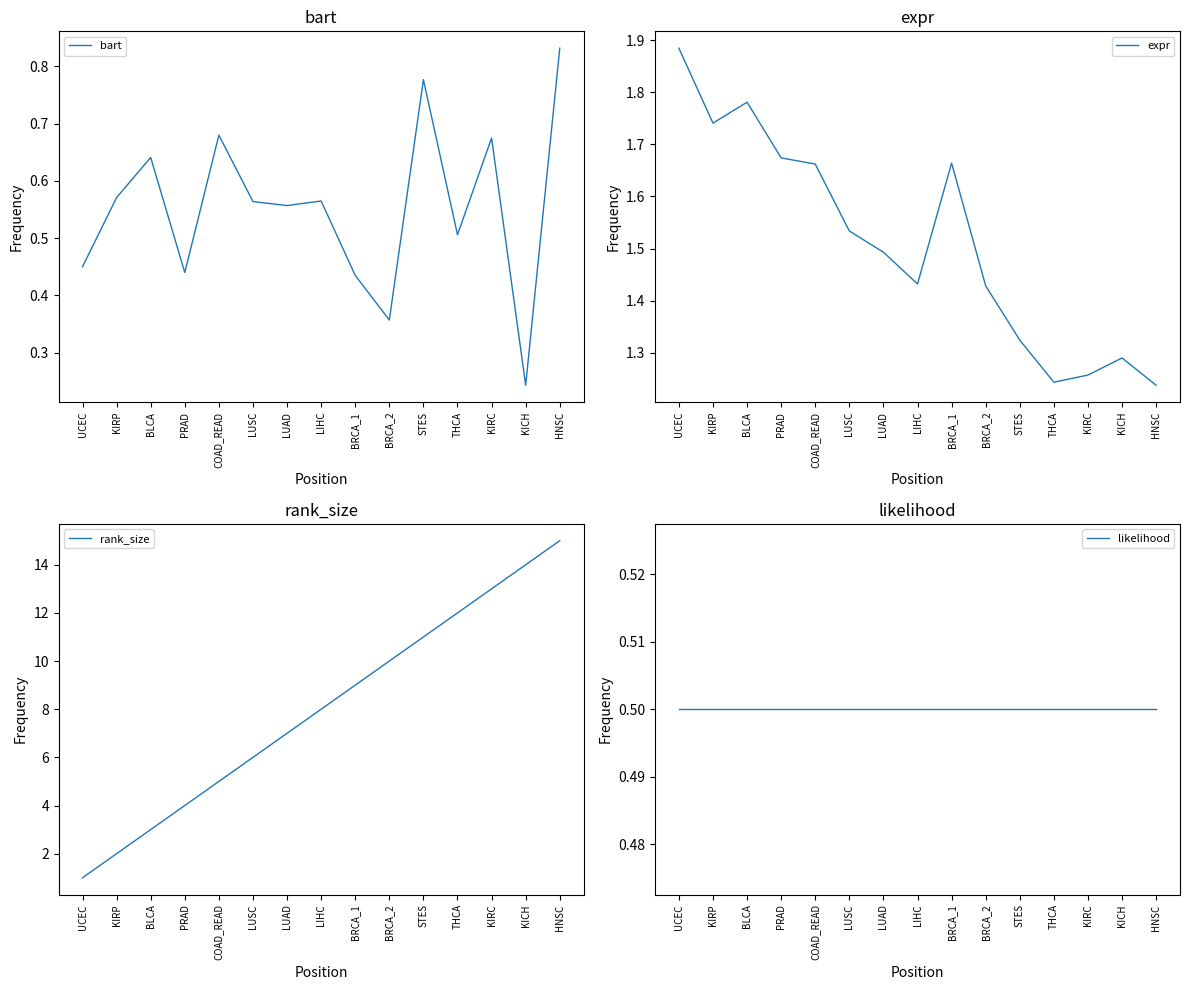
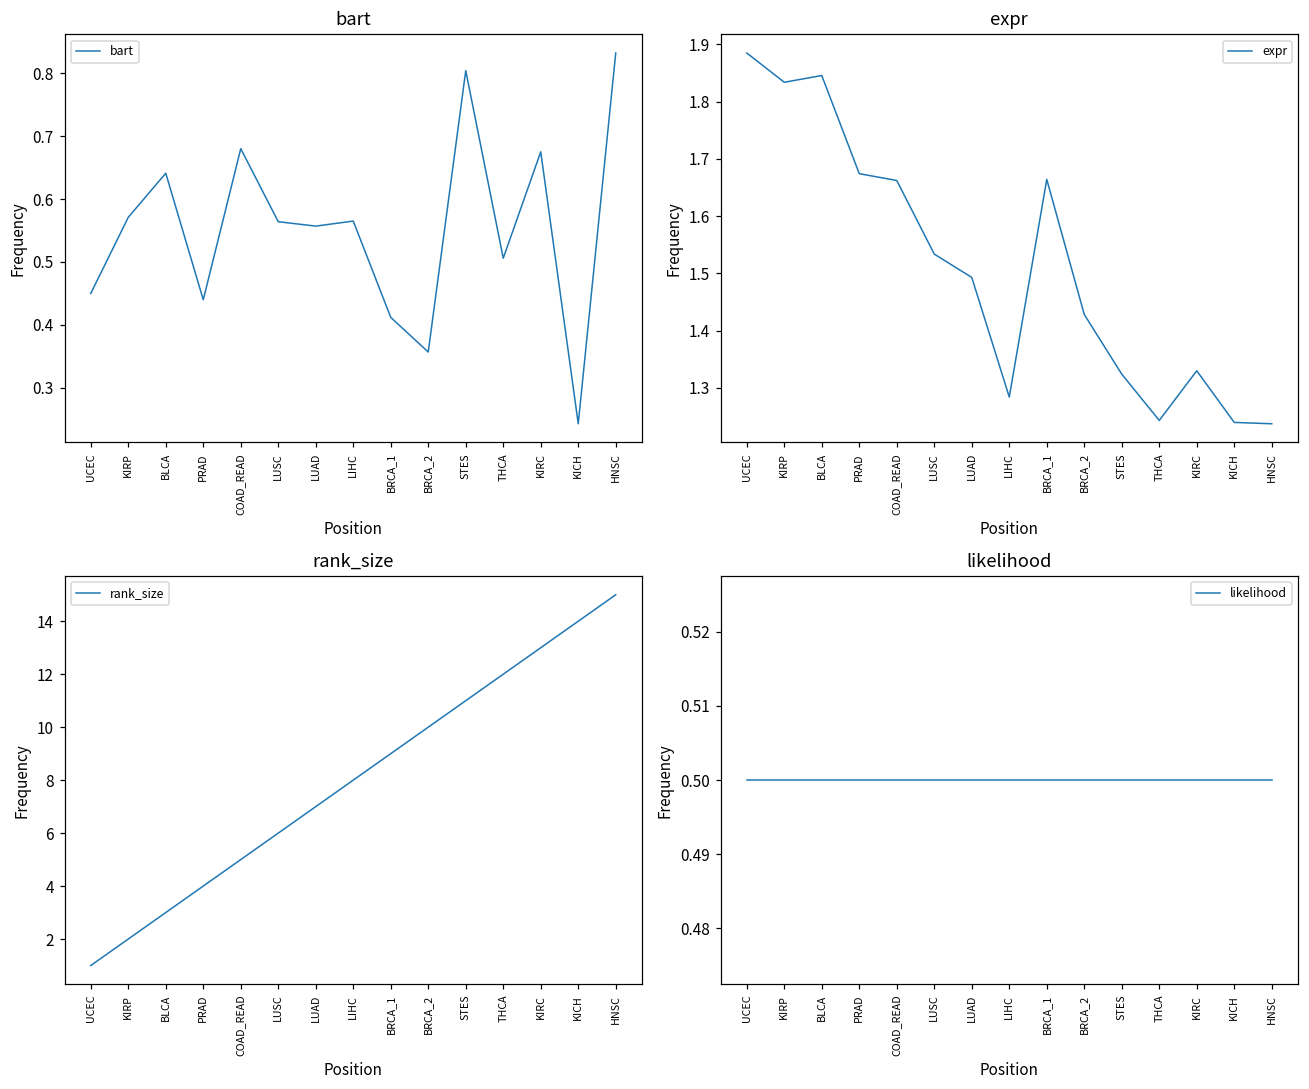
bart, BRCA_1: 0.44 -> 0.41
bart, STES: 0.78 -> 0.80
expr, KIRP: 1.74 -> 1.83
expr, BLCA: 1.78 -> 1.85
expr, LIHC: 1.43 -> 1.28
expr, KIRC: 1.26 -> 1.33
expr, KICH: 1.29 -> 1.24
